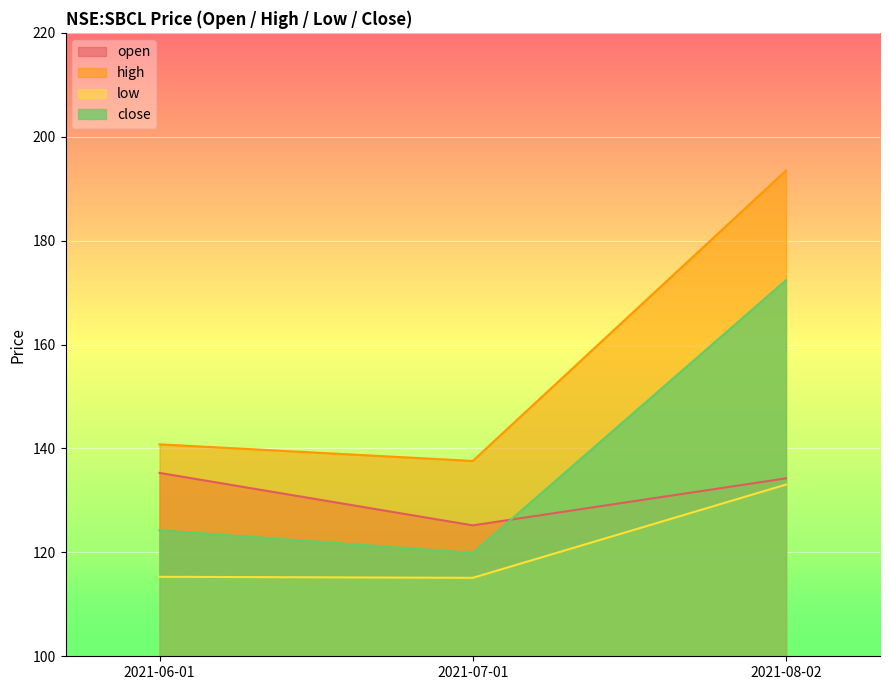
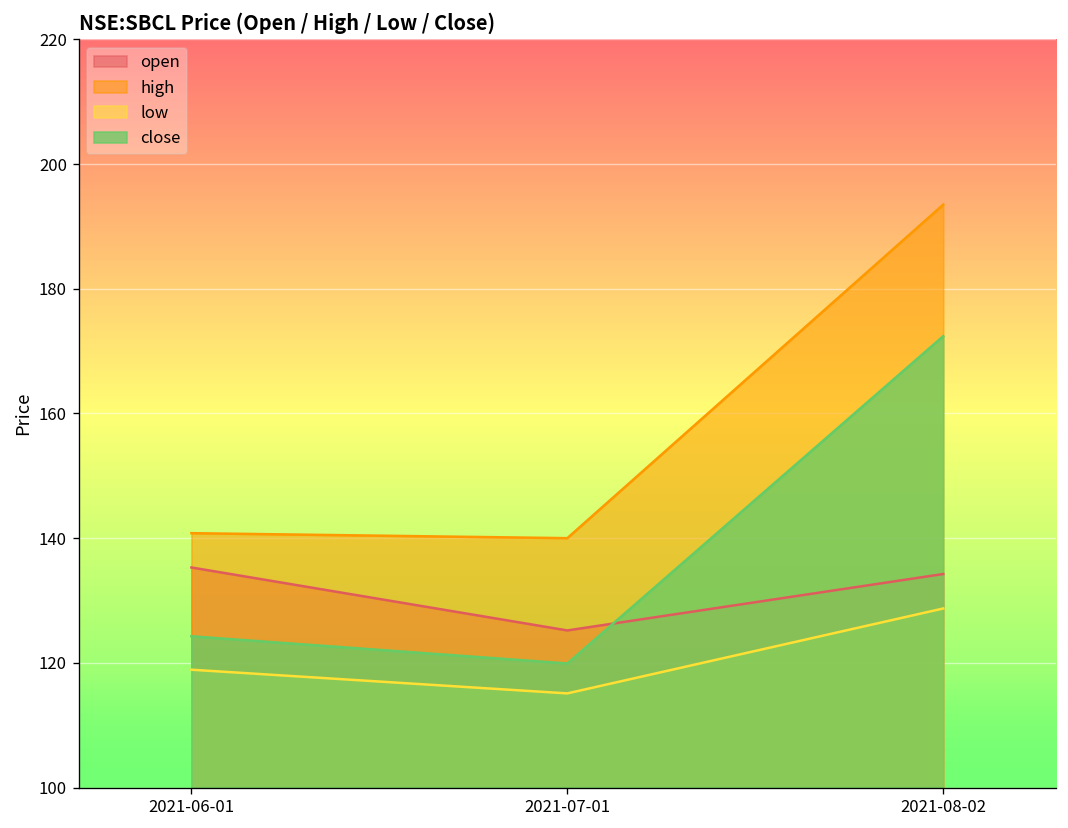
low, 2021-06-01: 115 -> 119
high, 2021-07-01: 138 -> 140
low, 2021-08-02: 133 -> 129
